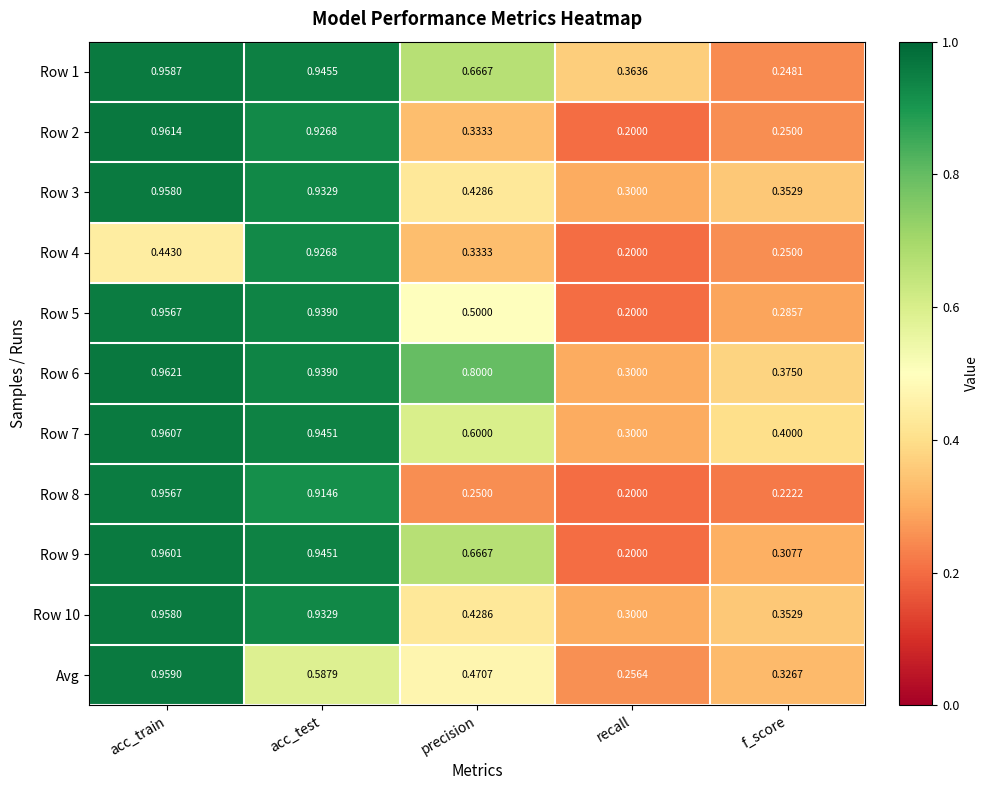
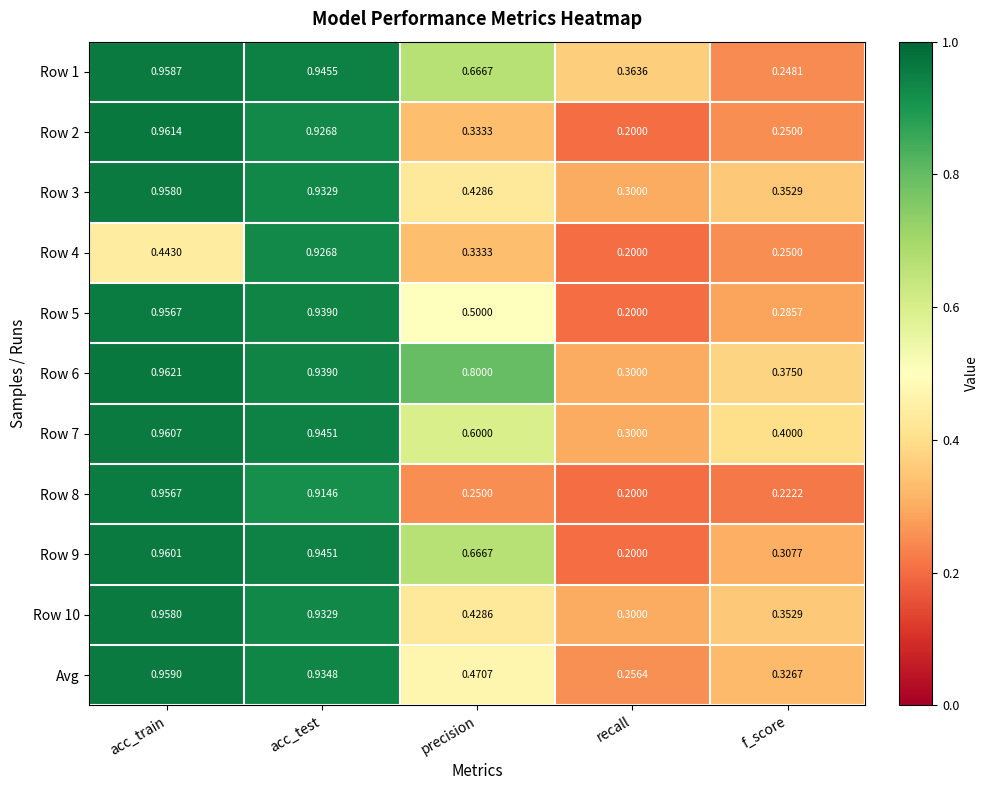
Avg, acc_test: 0.5879 -> 0.9348
